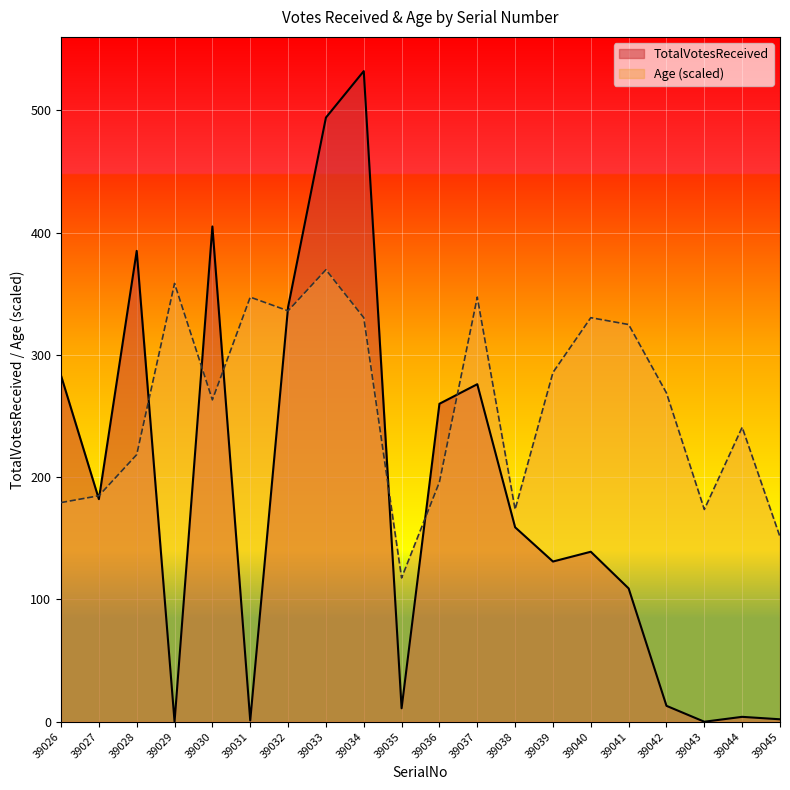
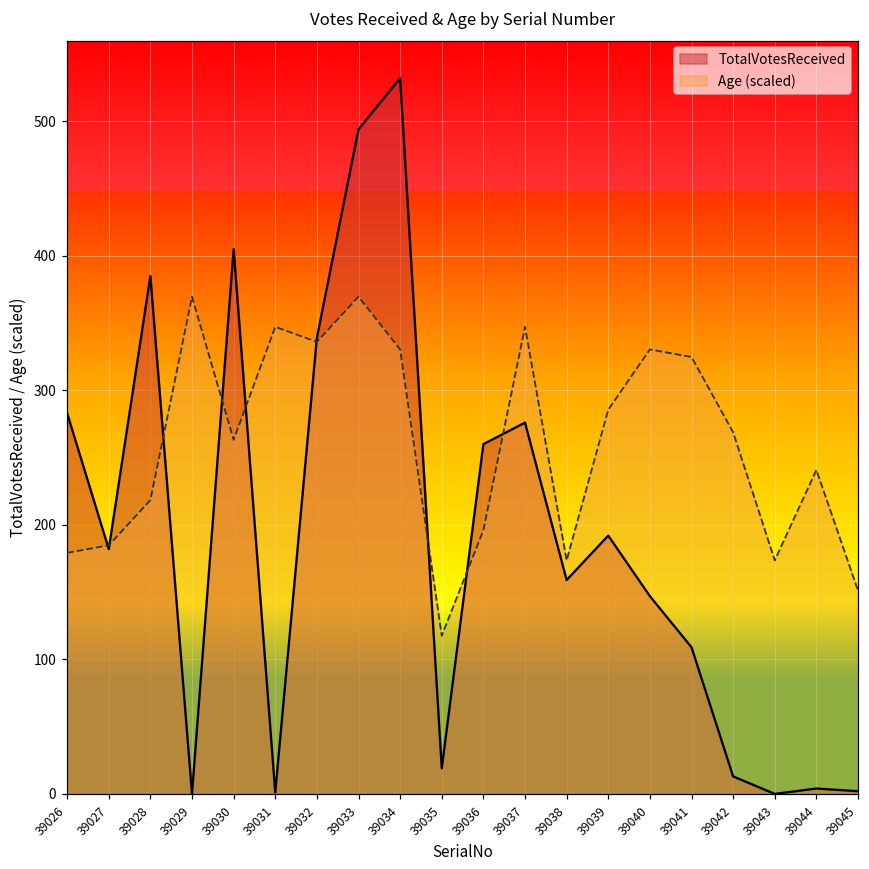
Age (scaled), 39029: 358 -> 370
TotalVotesReceived, 39035: 11 -> 19
TotalVotesReceived, 39039: 131 -> 192
TotalVotesReceived, 39040: 139 -> 147
